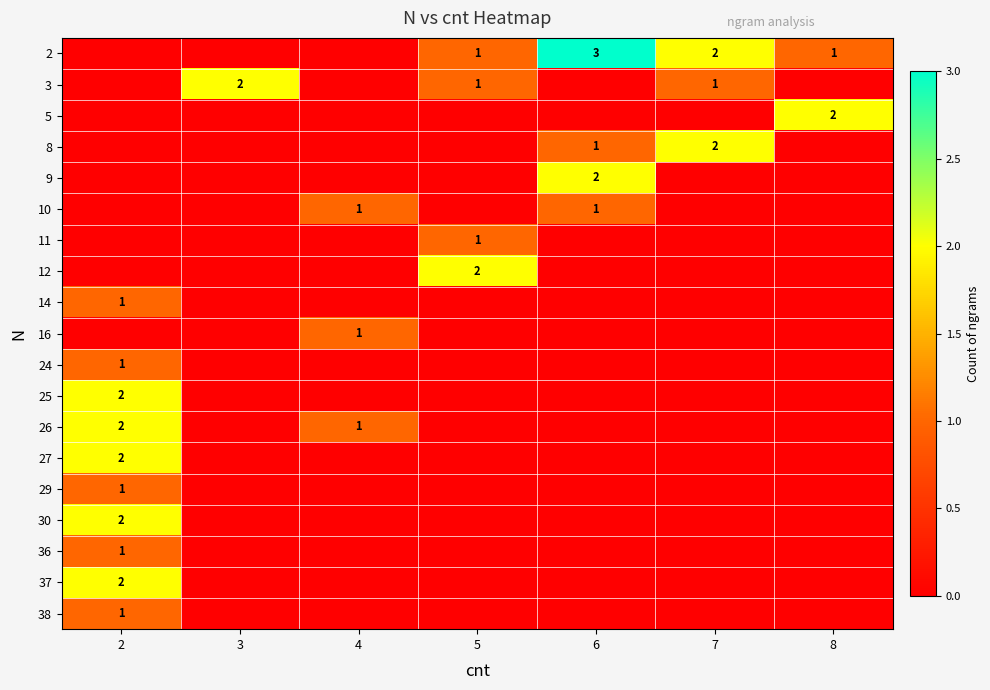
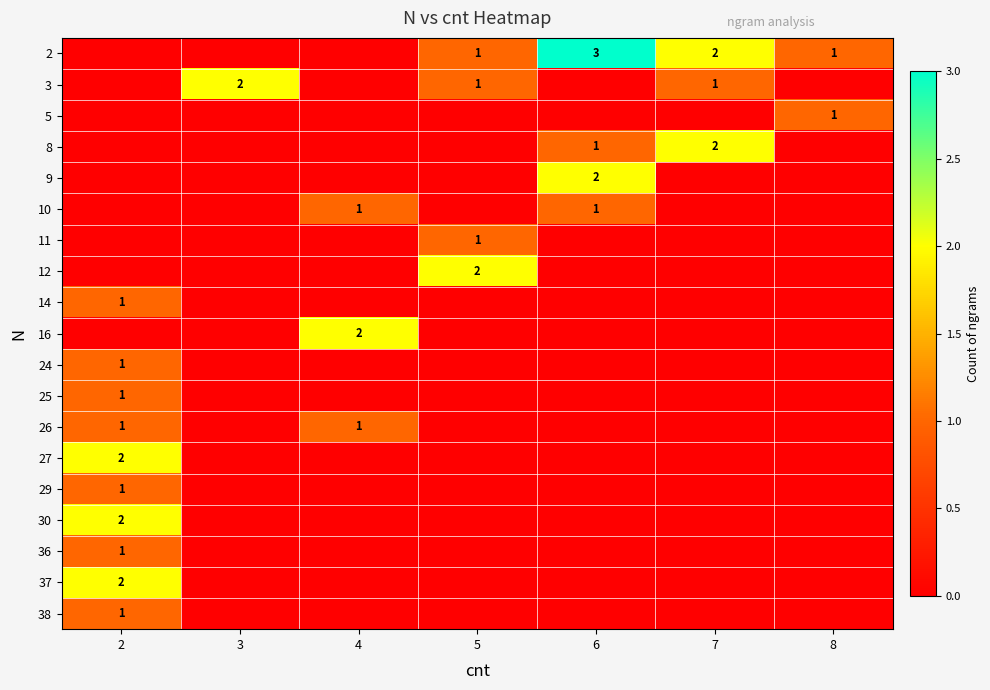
5, 8: 2 -> 1
16, 4: 1 -> 2
25, 2: 2 -> 1
26, 2: 2 -> 1
